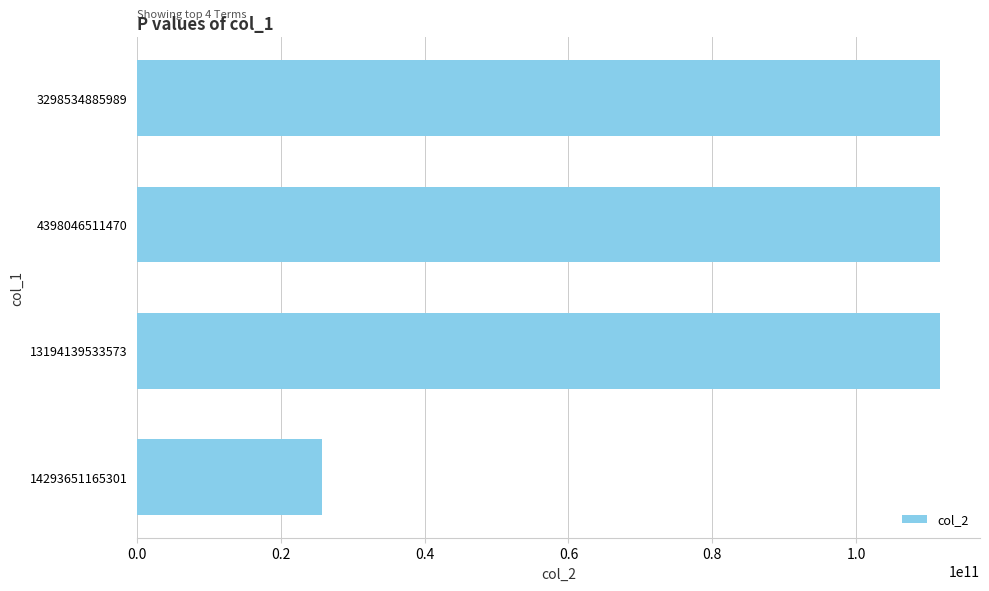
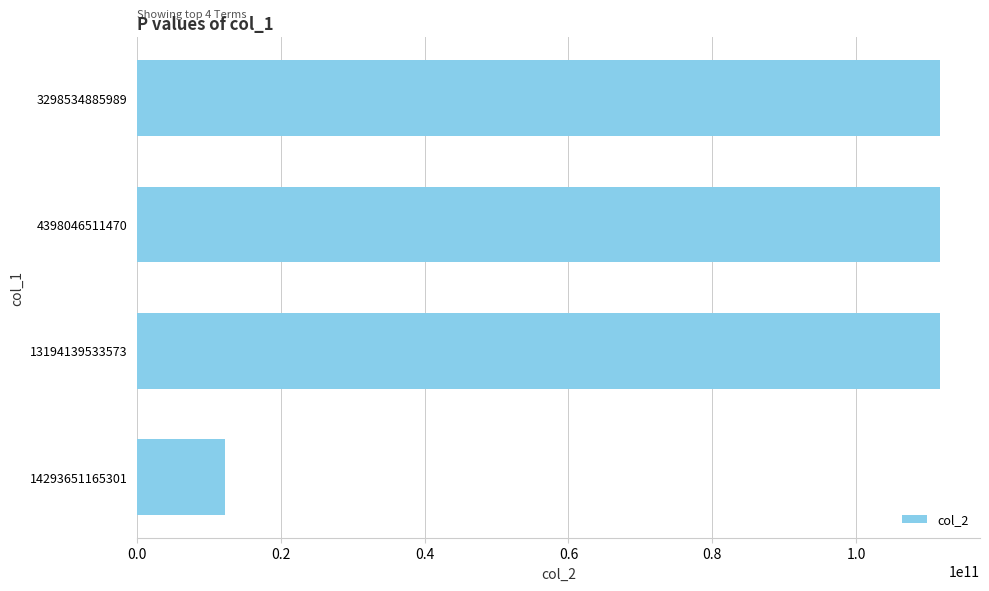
14293651165301: 26000000000 -> 12000000000
